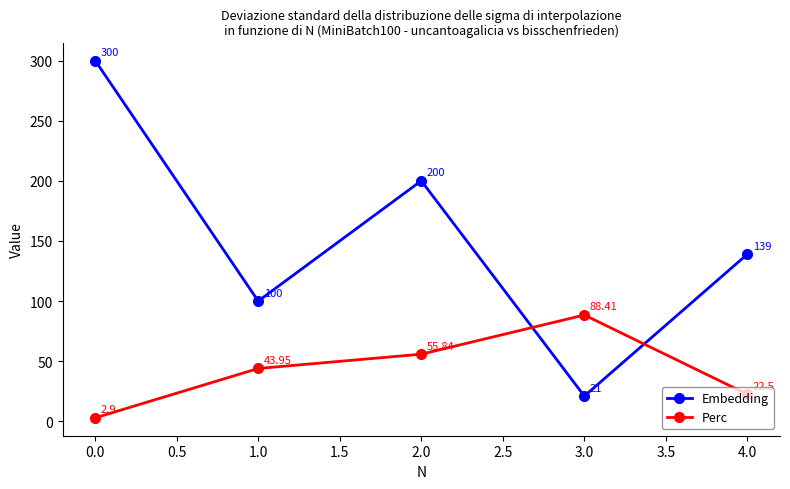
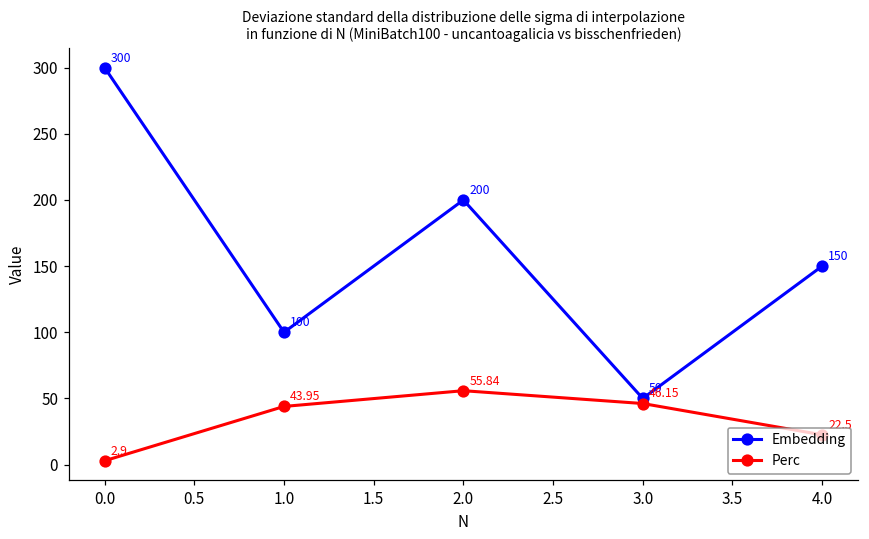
Embedding, 3.0: 21 -> 50
Perc, 3.0: 88.41 -> 46.15
Embedding, 4.0: 139 -> 150
